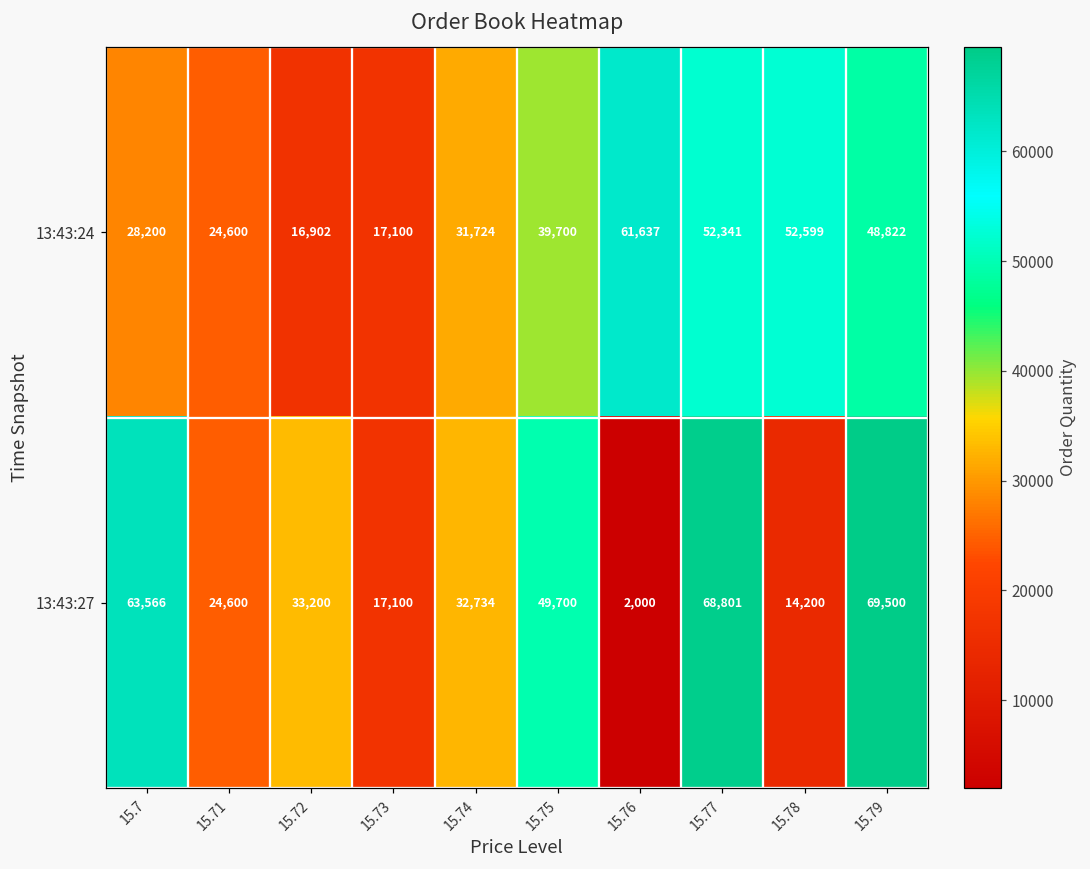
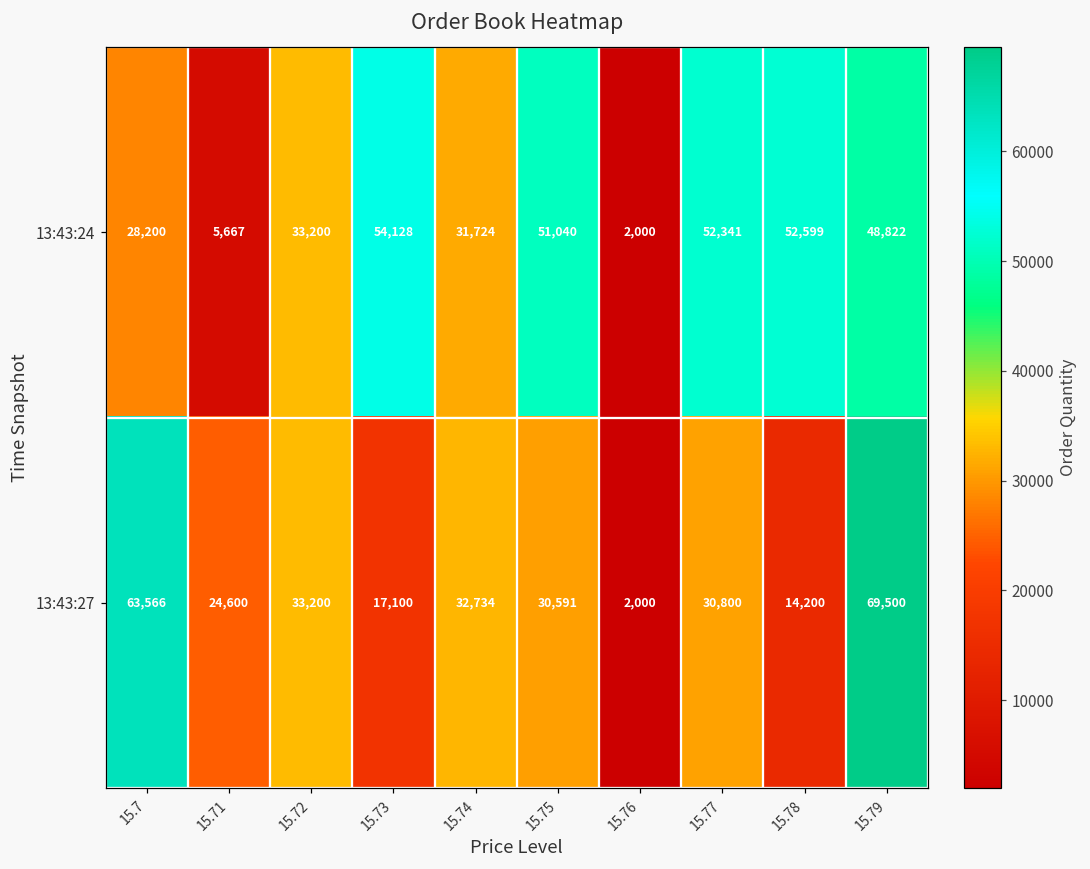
13:43:24, 15.71: 24,600 -> 5,667
13:43:24, 15.72: 16,902 -> 33,200
13:43:24, 15.73: 17,100 -> 54,128
13:43:24, 15.75: 39,700 -> 51,040
13:43:24, 15.76: 61,637 -> 2,000
13:43:27, 15.75: 49,700 -> 30,591
13:43:27, 15.77: 68,801 -> 30,800
